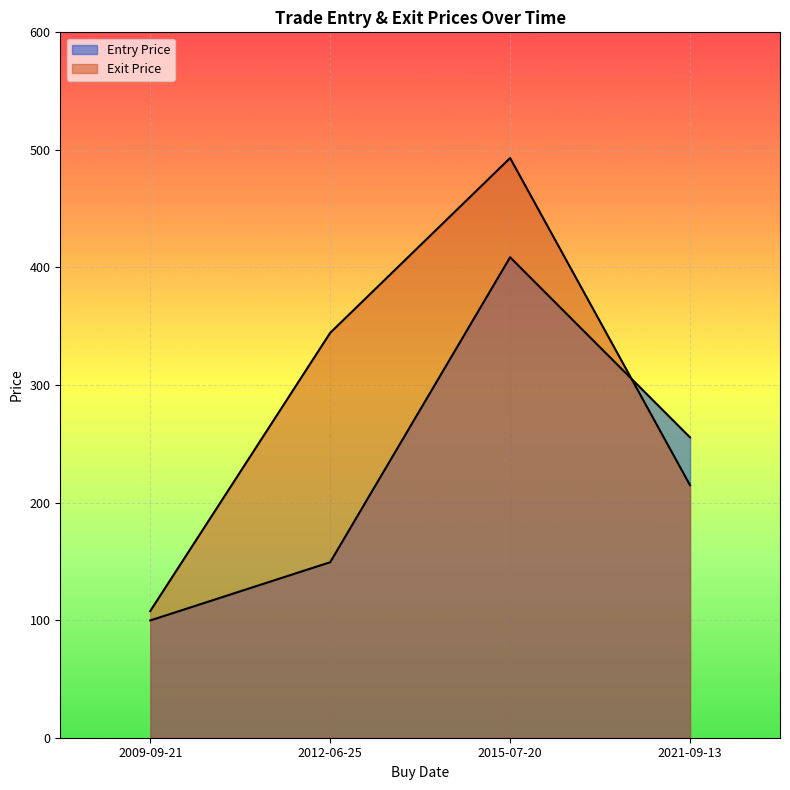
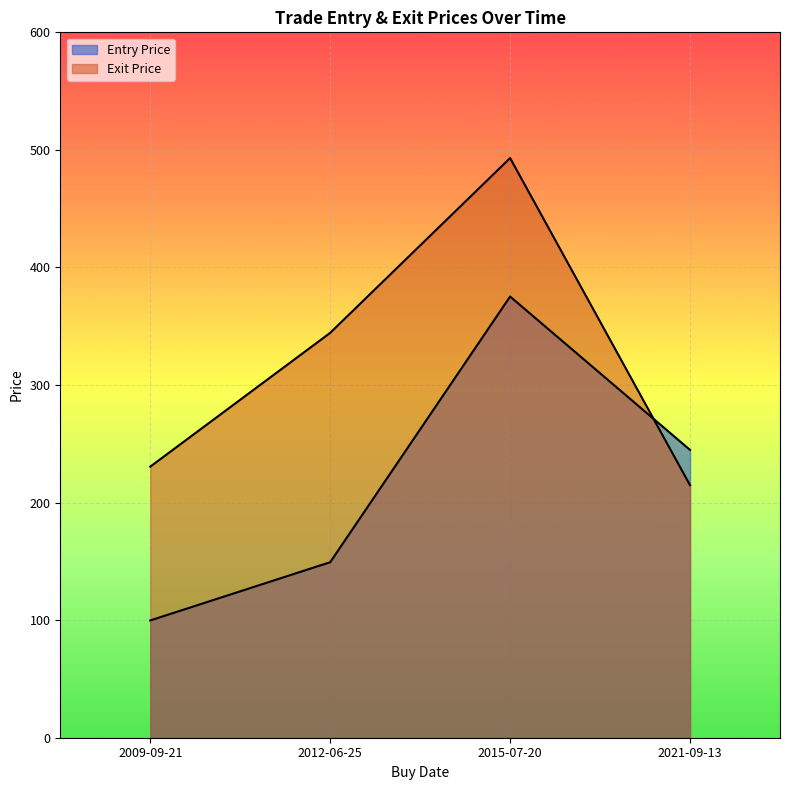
Exit Price, 2009-09-21: 108 -> 231
Entry Price, 2015-07-20: 409 -> 375
Entry Price, 2021-09-13: 255 -> 245
